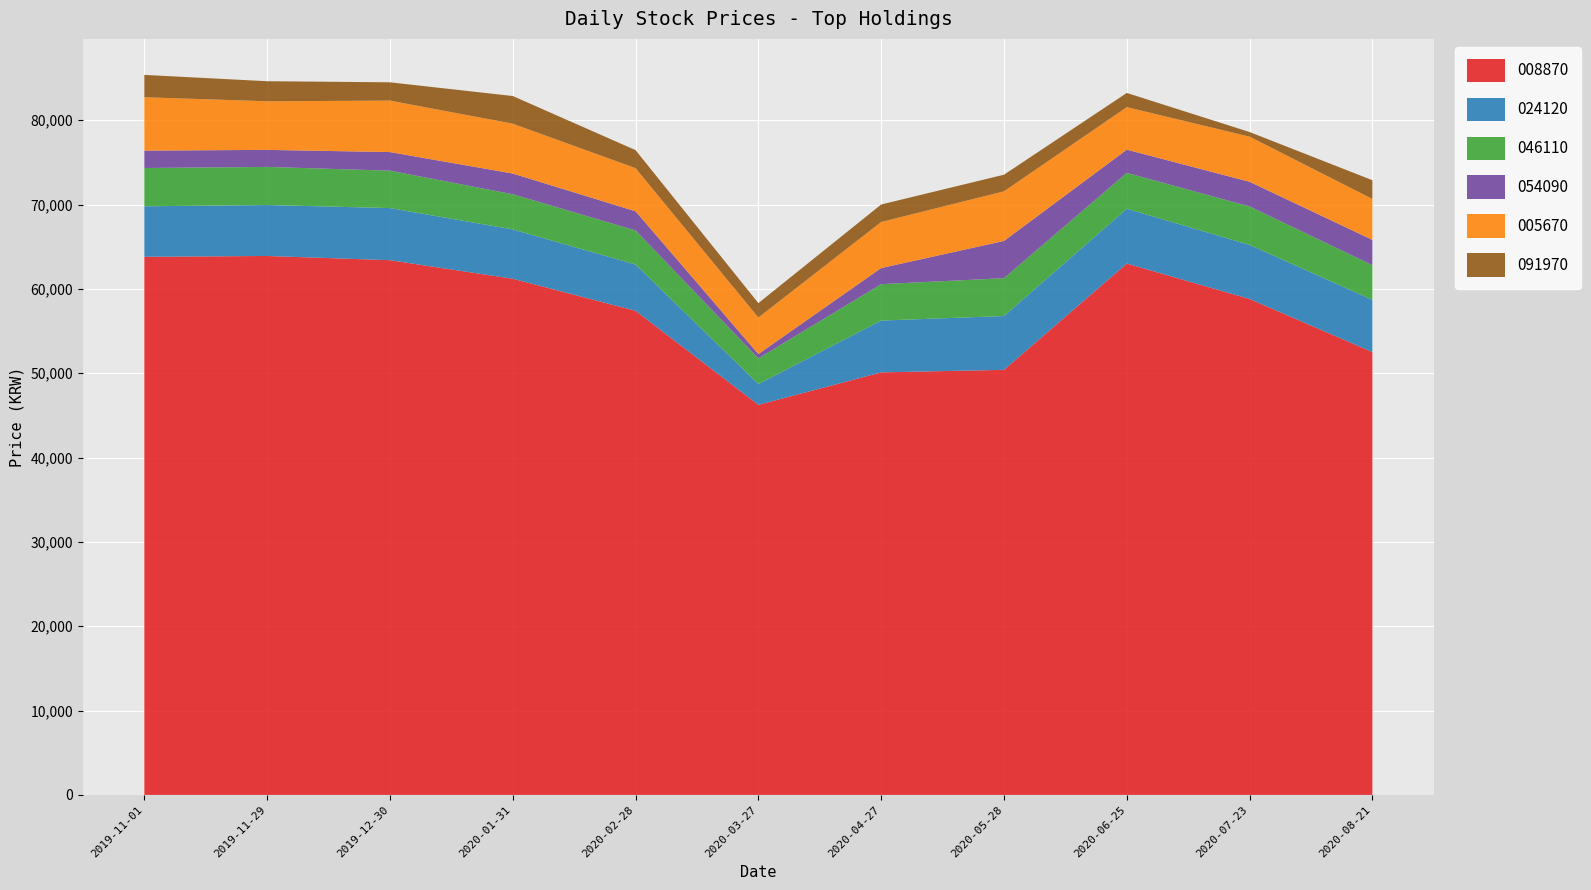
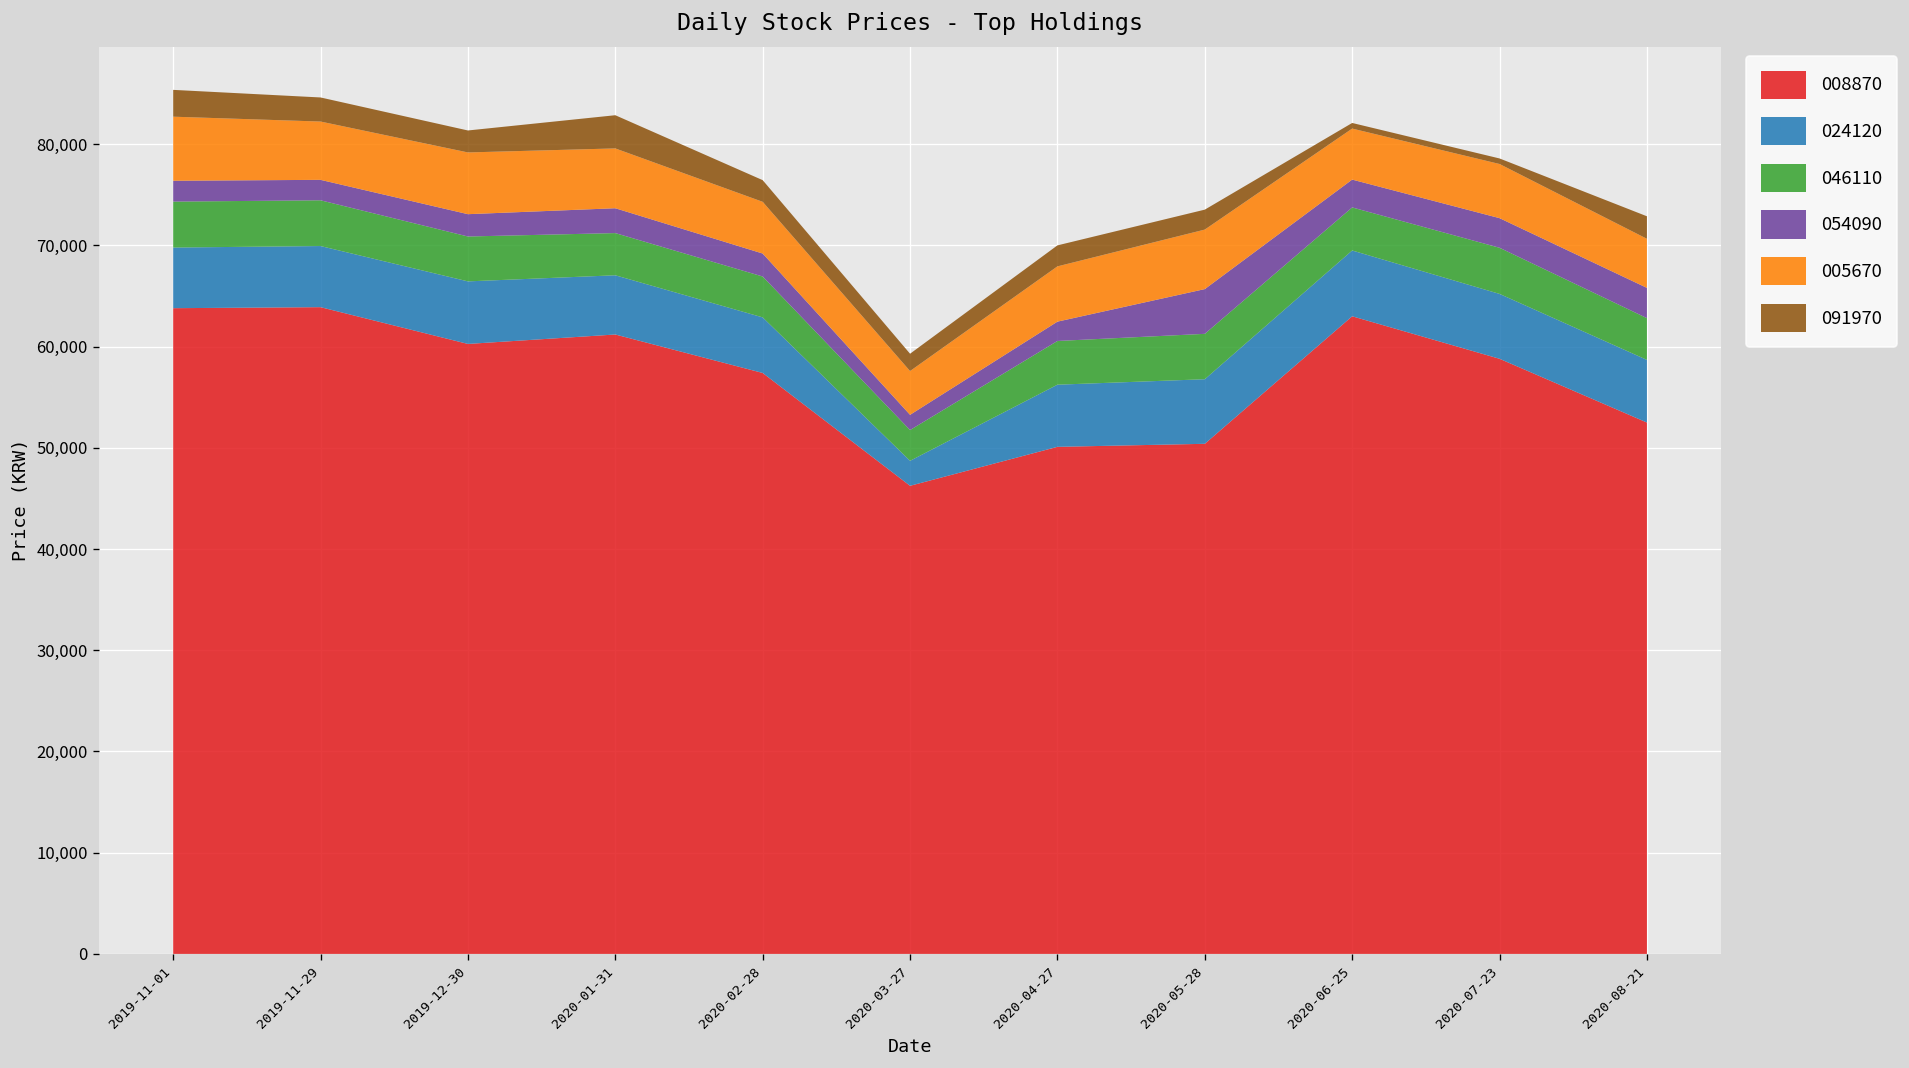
008870, 2019-12-30: 63,000 -> 60,000
054090, 2020-03-27: 1,000 -> 2,000
091970, 2020-06-25: 2,000 -> 1,000
